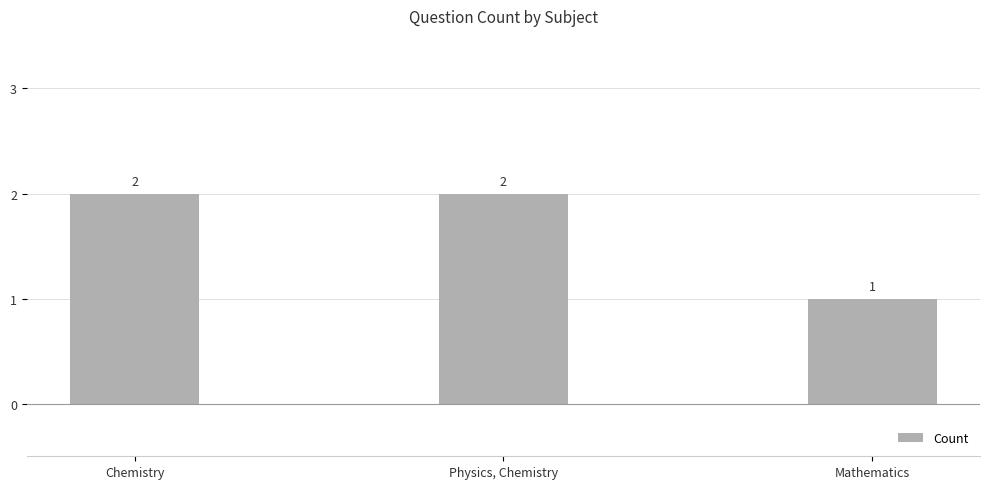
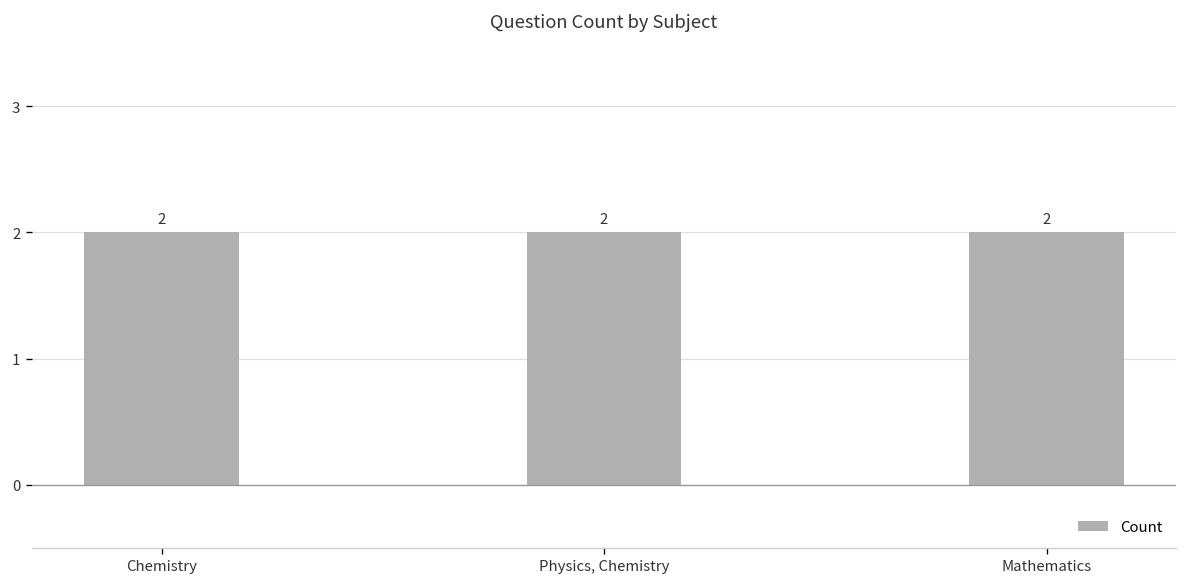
Mathematics: 1 -> 2
